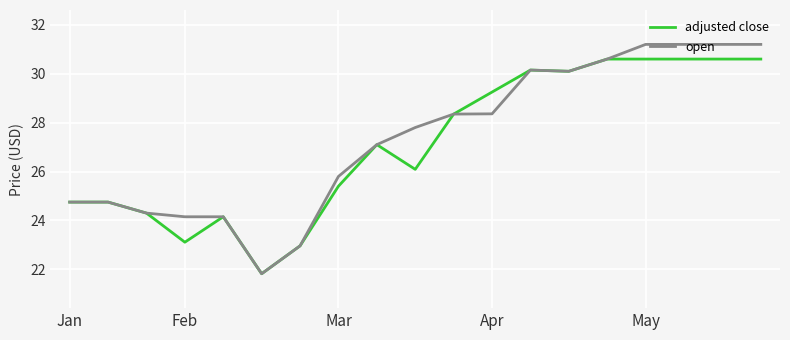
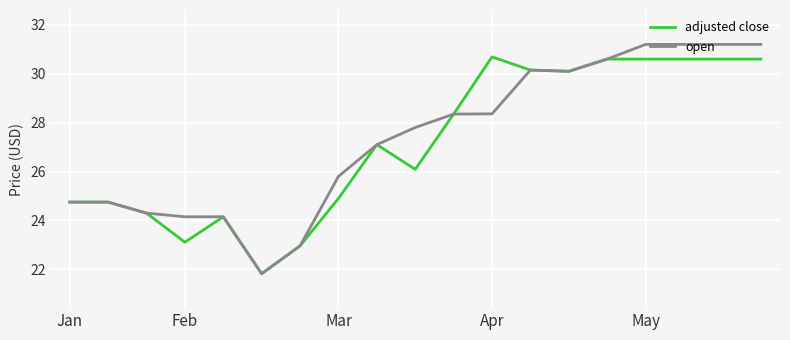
adjusted close, Mar: 25.4 -> 24.9
adjusted close, Apr: 29.3 -> 30.7
